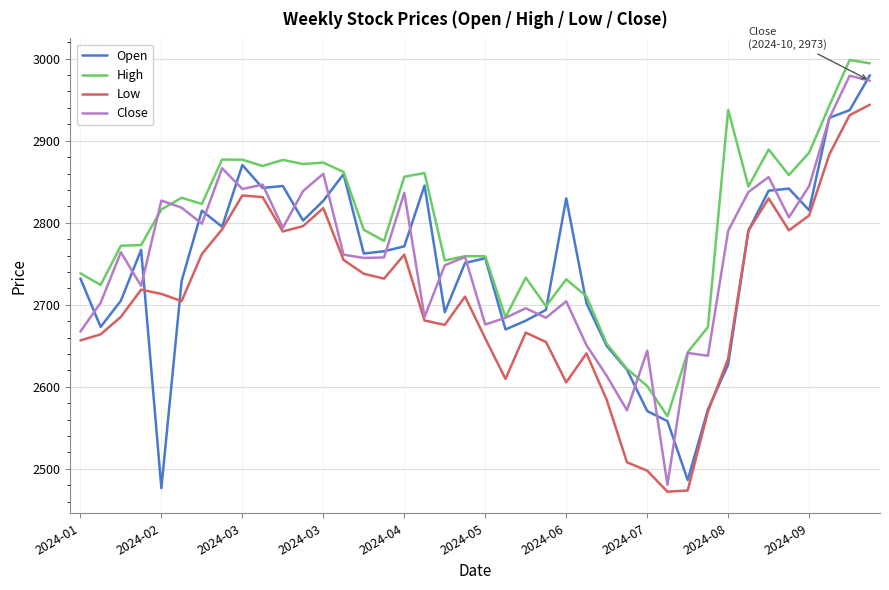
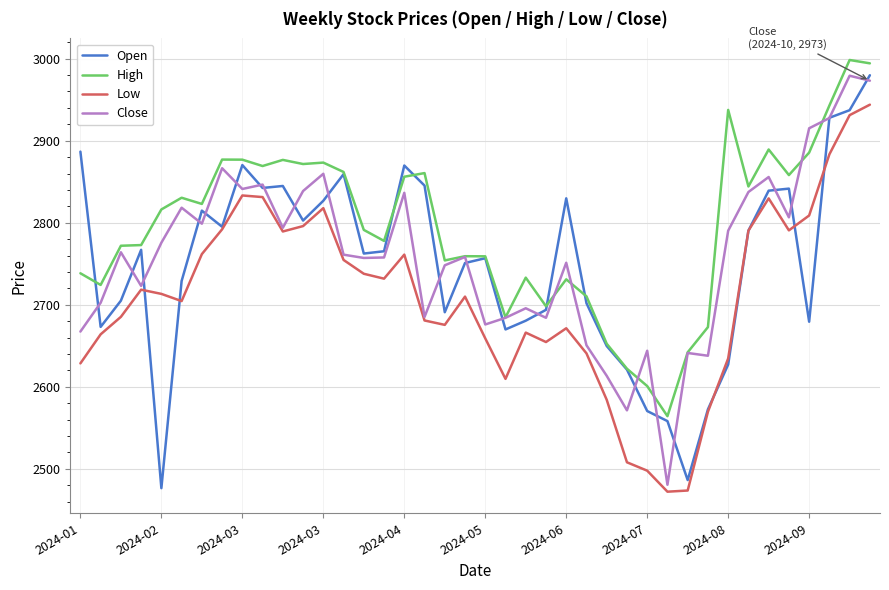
Open, 2024-01: 2730 -> 2890
Low, 2024-01: 2660 -> 2630
Close, 2024-02: 2830 -> 2780
Open, 2024-04: 2770 -> 2870
Low, 2024-06: 2610 -> 2670
Close, 2024-06: 2700 -> 2750
Open, 2024-09: 2820 -> 2680
Close, 2024-09: 2840 -> 2920
